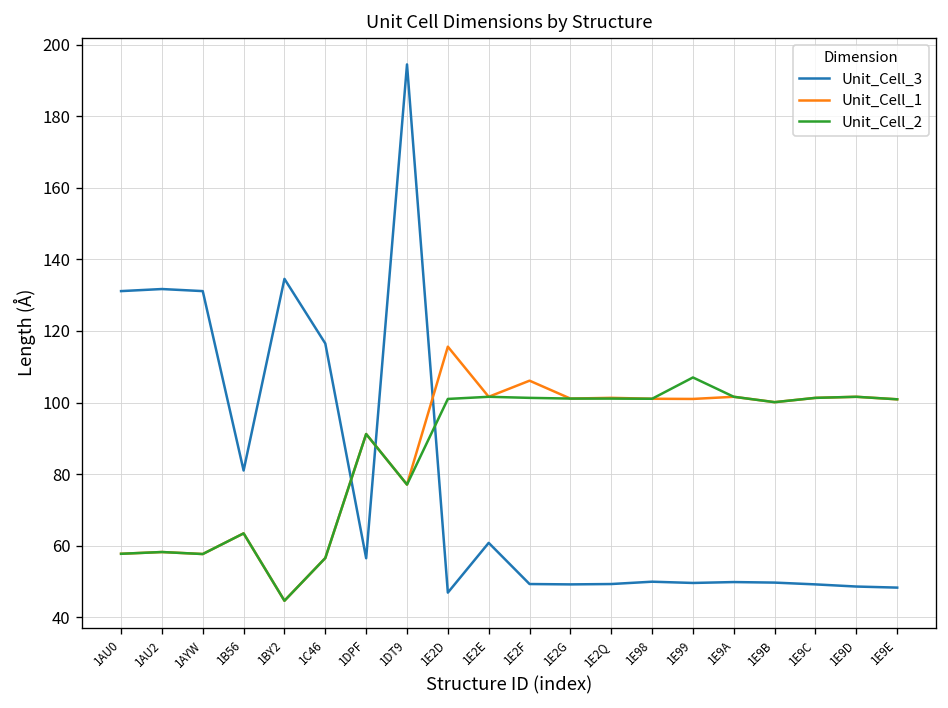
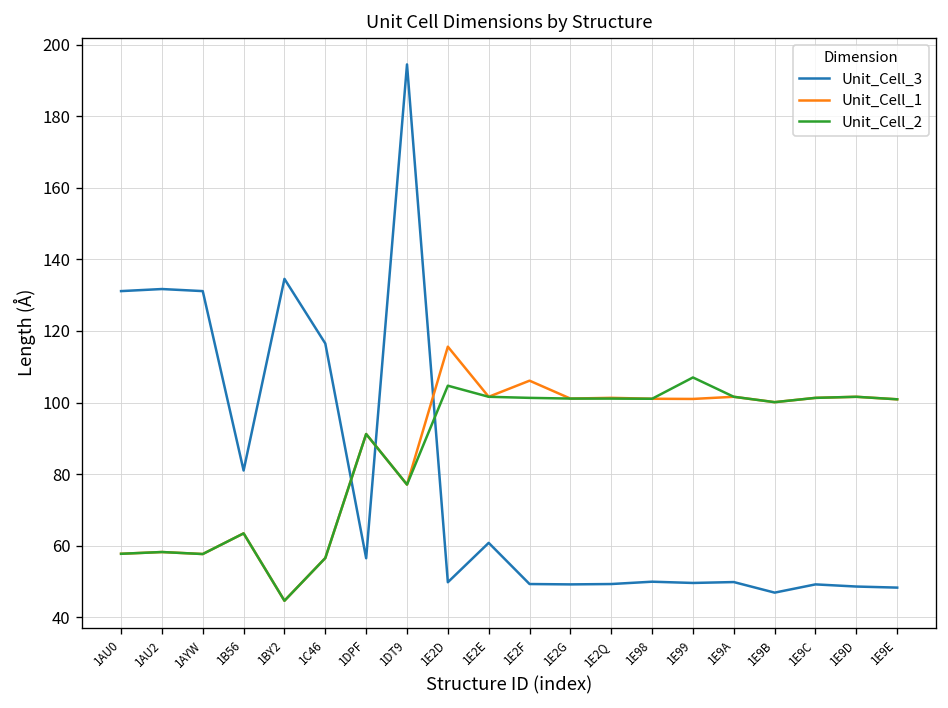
Unit_Cell_3, 1E2D: 47 -> 50
Unit_Cell_2, 1E2D: 101 -> 105
Unit_Cell_3, 1E9B: 50 -> 47
